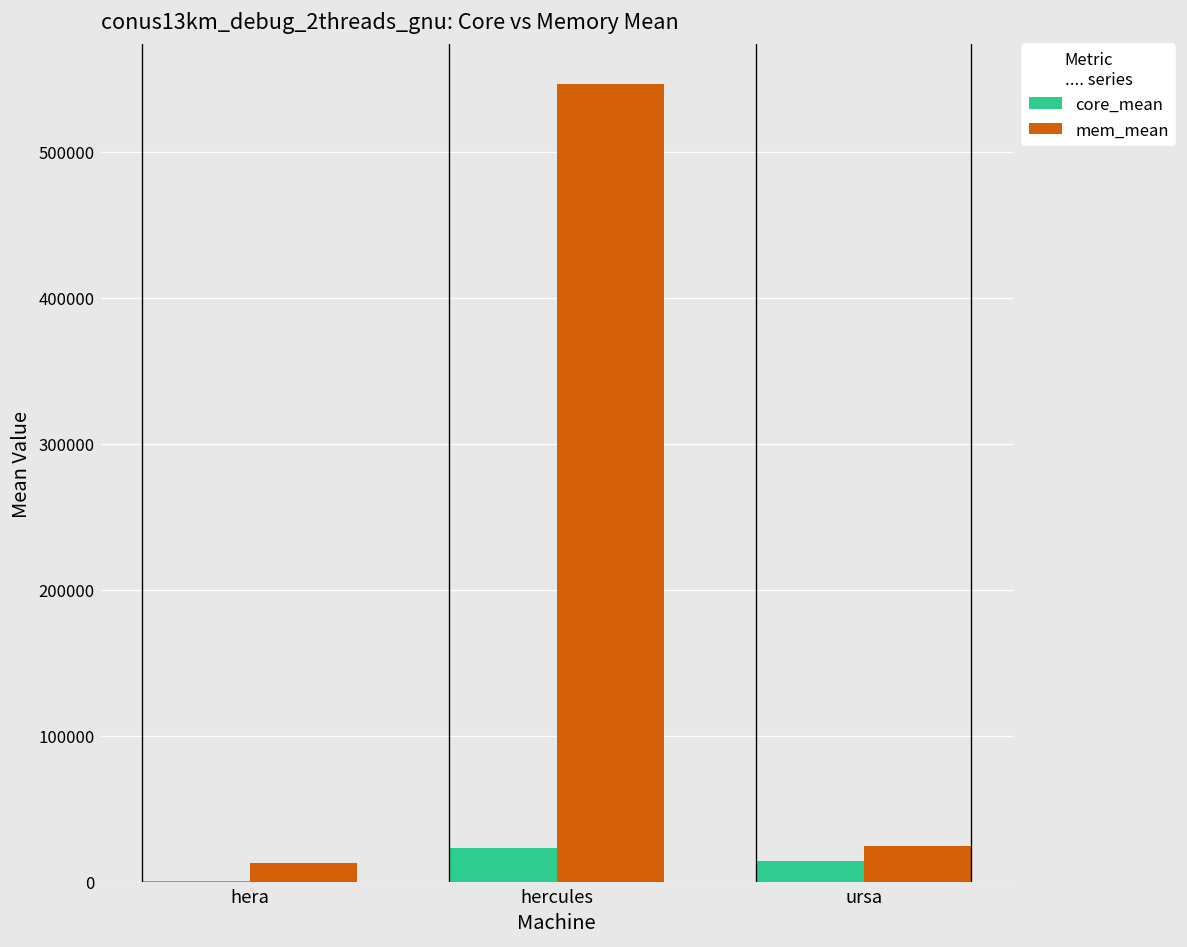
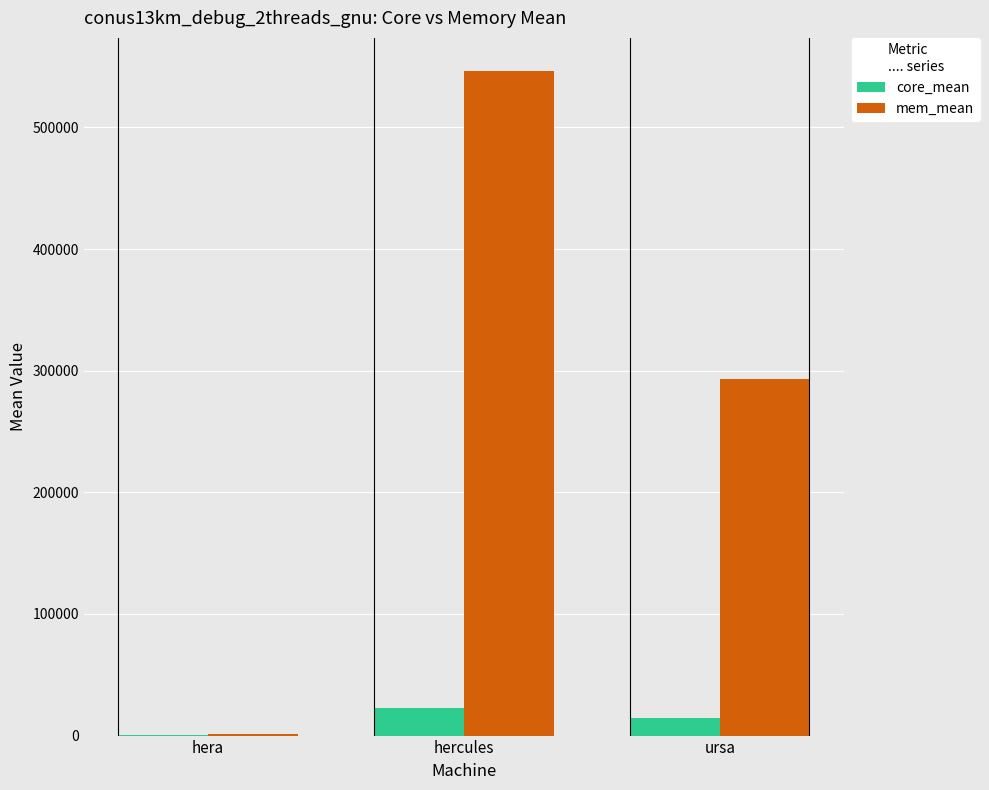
mem_mean, hera: 13000 -> 1000
mem_mean, ursa: 25000 -> 293000
